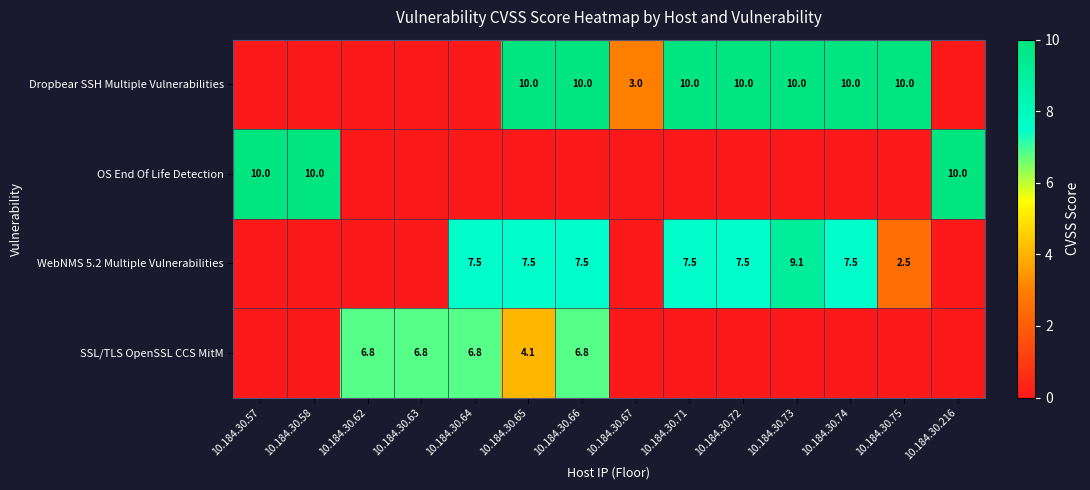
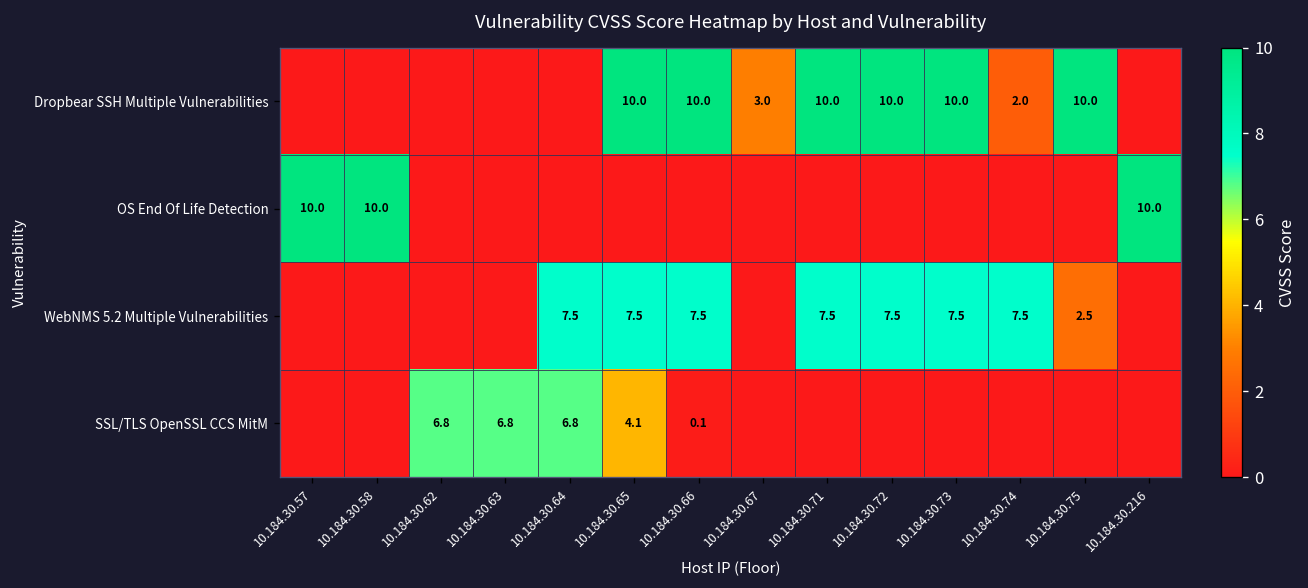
Dropbear SSH Multiple Vulnerabilities, 10.184.30.74: 10.0 -> 2.0
WebNMS 5.2 Multiple Vulnerabilities, 10.184.30.73: 9.1 -> 7.5
SSL/TLS OpenSSL CCS MitM, 10.184.30.66: 6.8 -> 0.1
